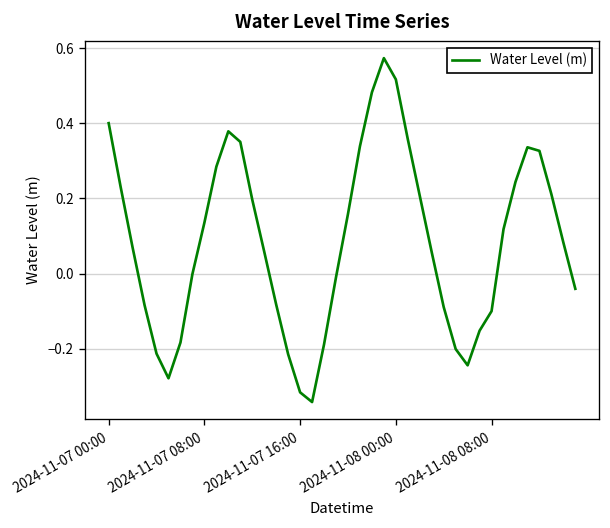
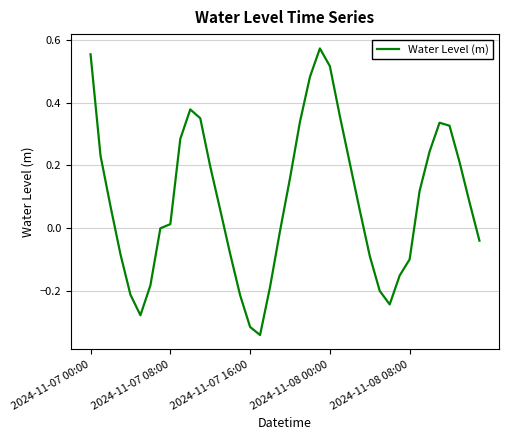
2024-11-07 00:00: 0.40 -> 0.55
2024-11-07 08:00: 0.14 -> 0.01
